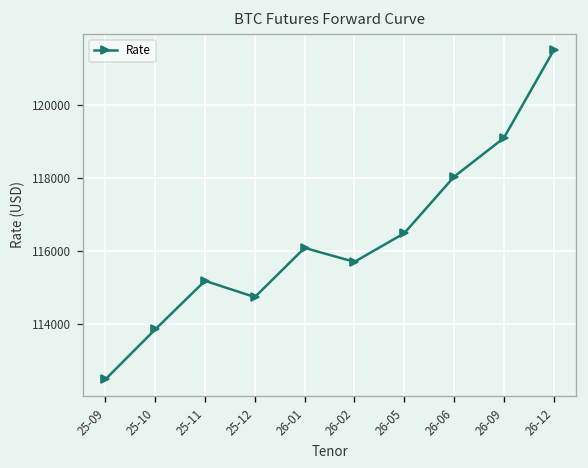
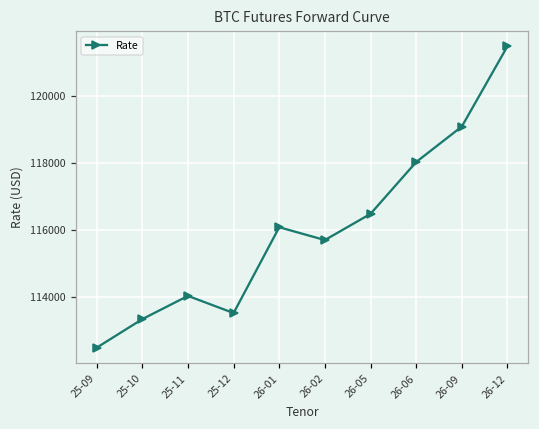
25-10: 113800 -> 113300
25-11: 115200 -> 114000
25-12: 114700 -> 113500
